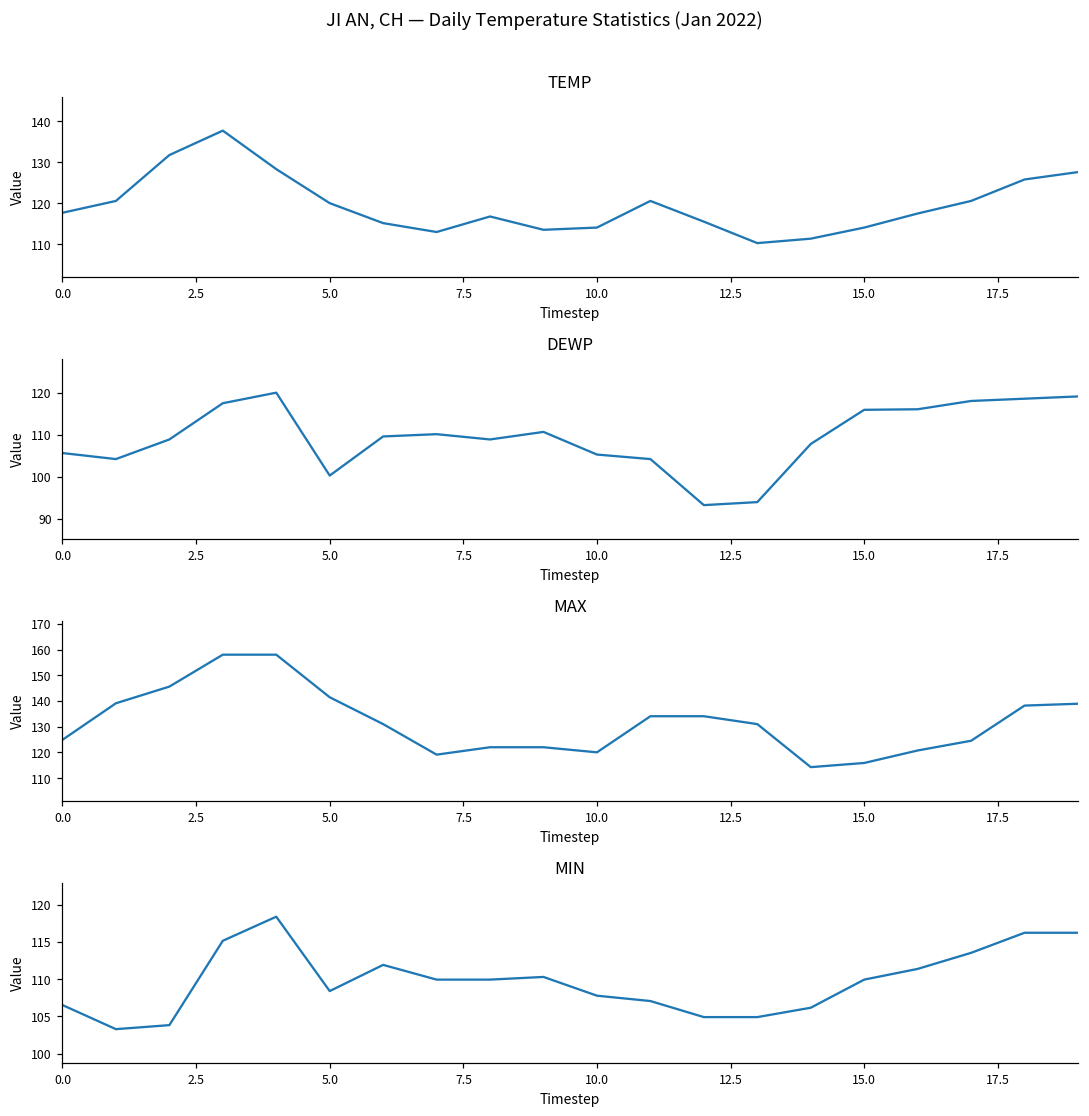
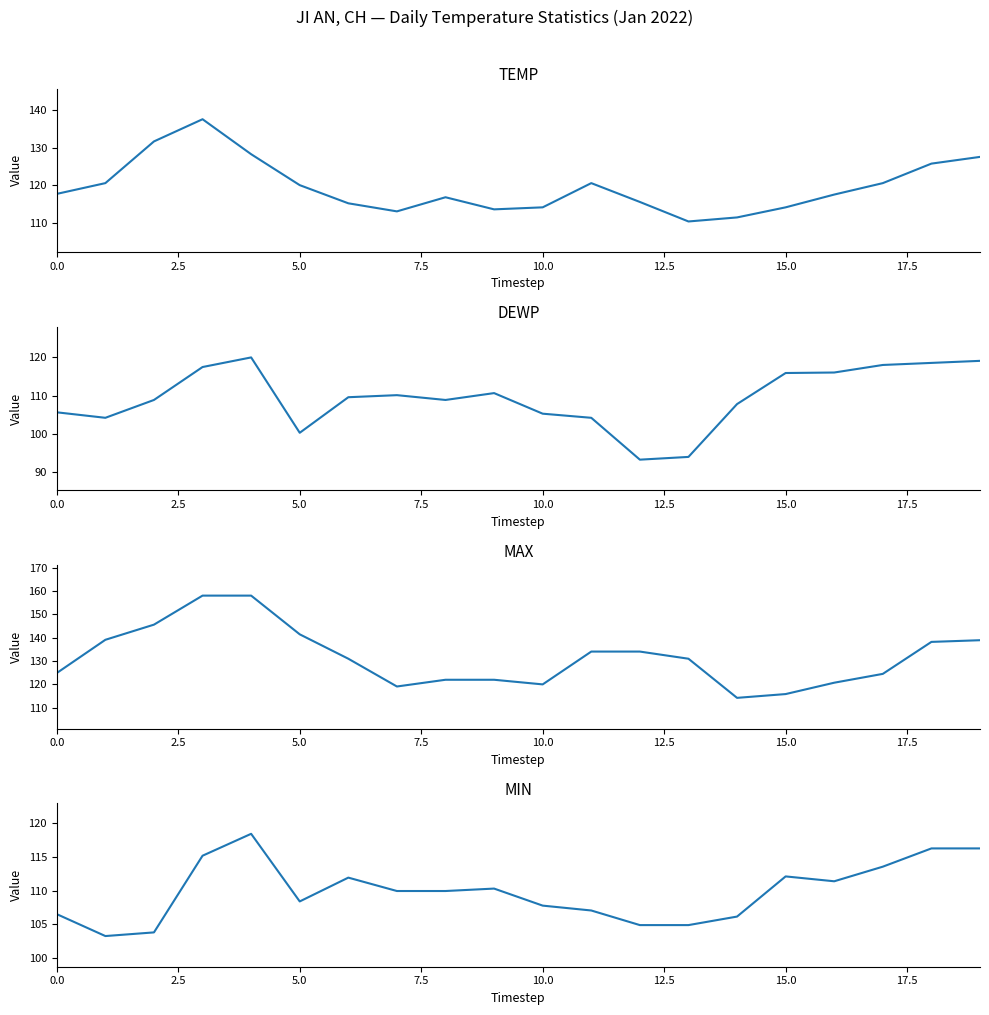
MIN, 15.0: 110 -> 112
